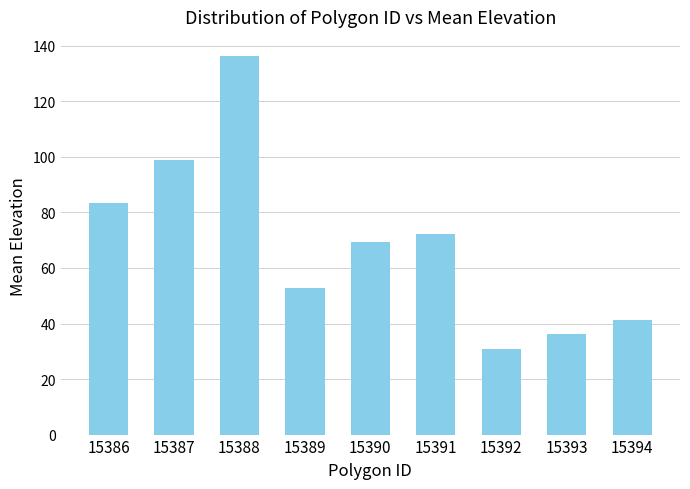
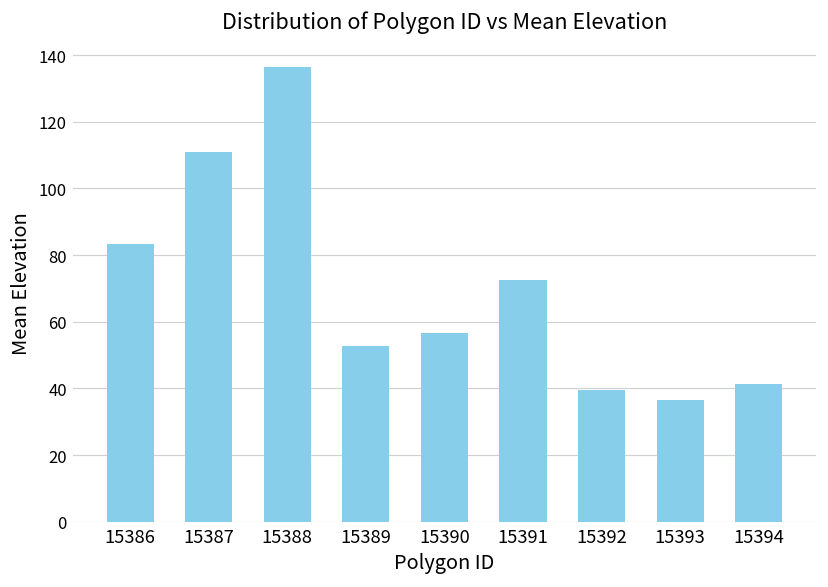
15387: 99 -> 111
15390: 69 -> 57
15392: 31 -> 39
